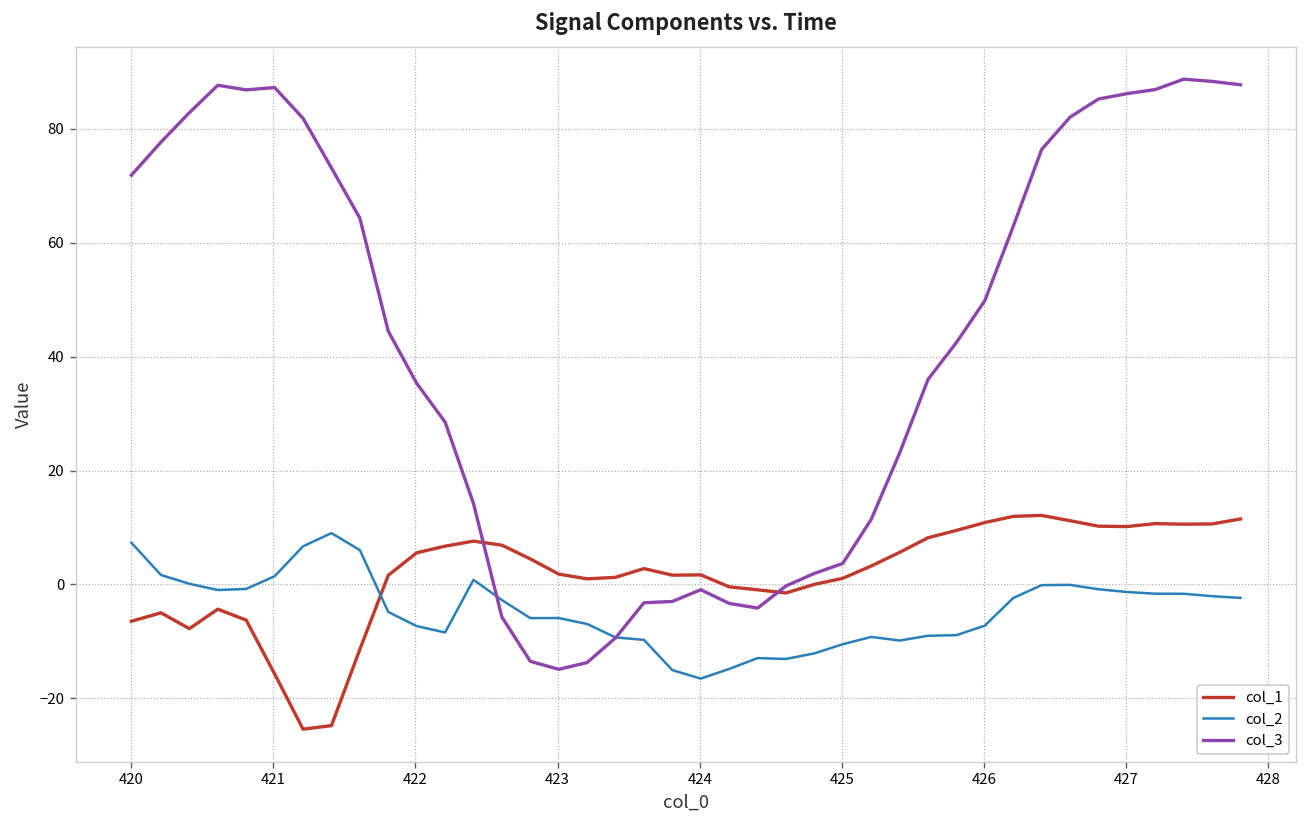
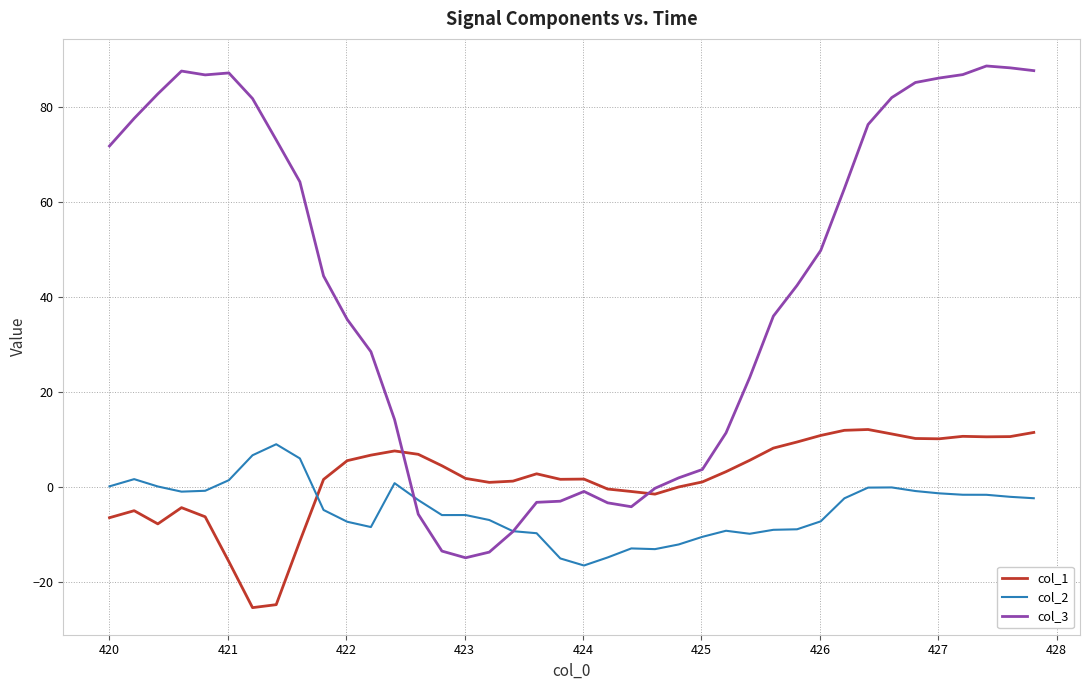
col_2, 420: 7 -> 0
